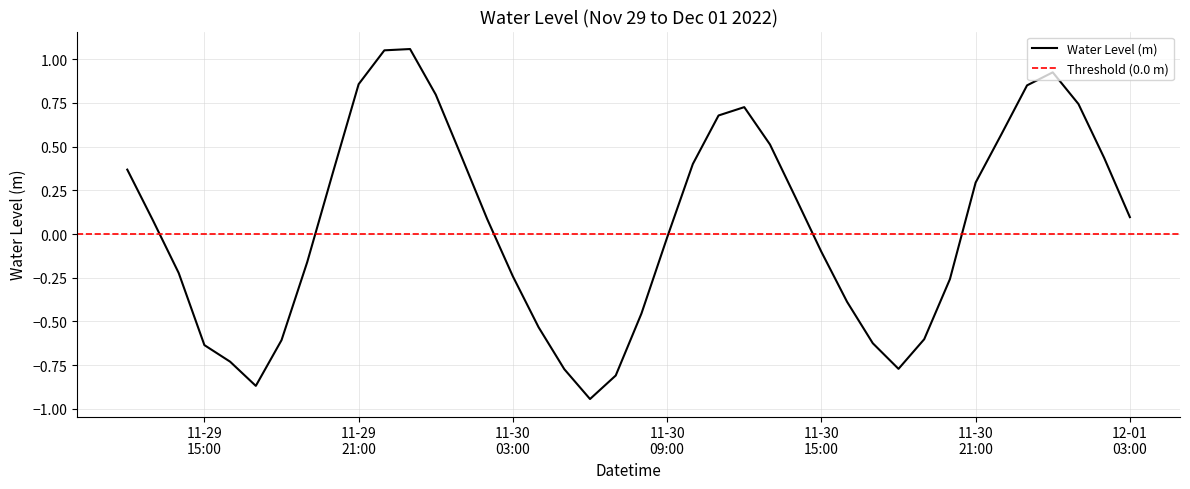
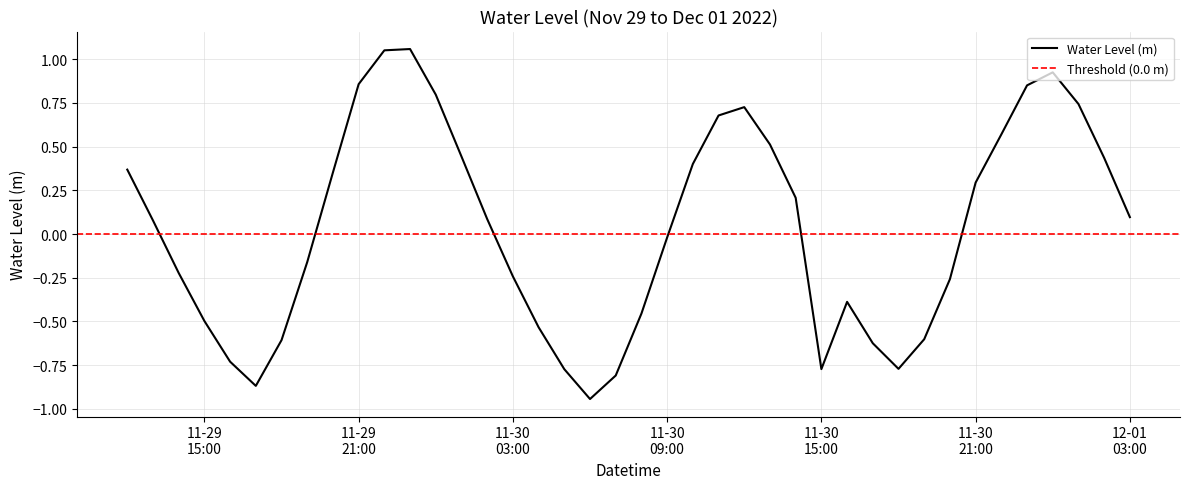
11-29 15:00: -0.64 -> -0.50
11-30 15:00: -0.10 -> -0.77
